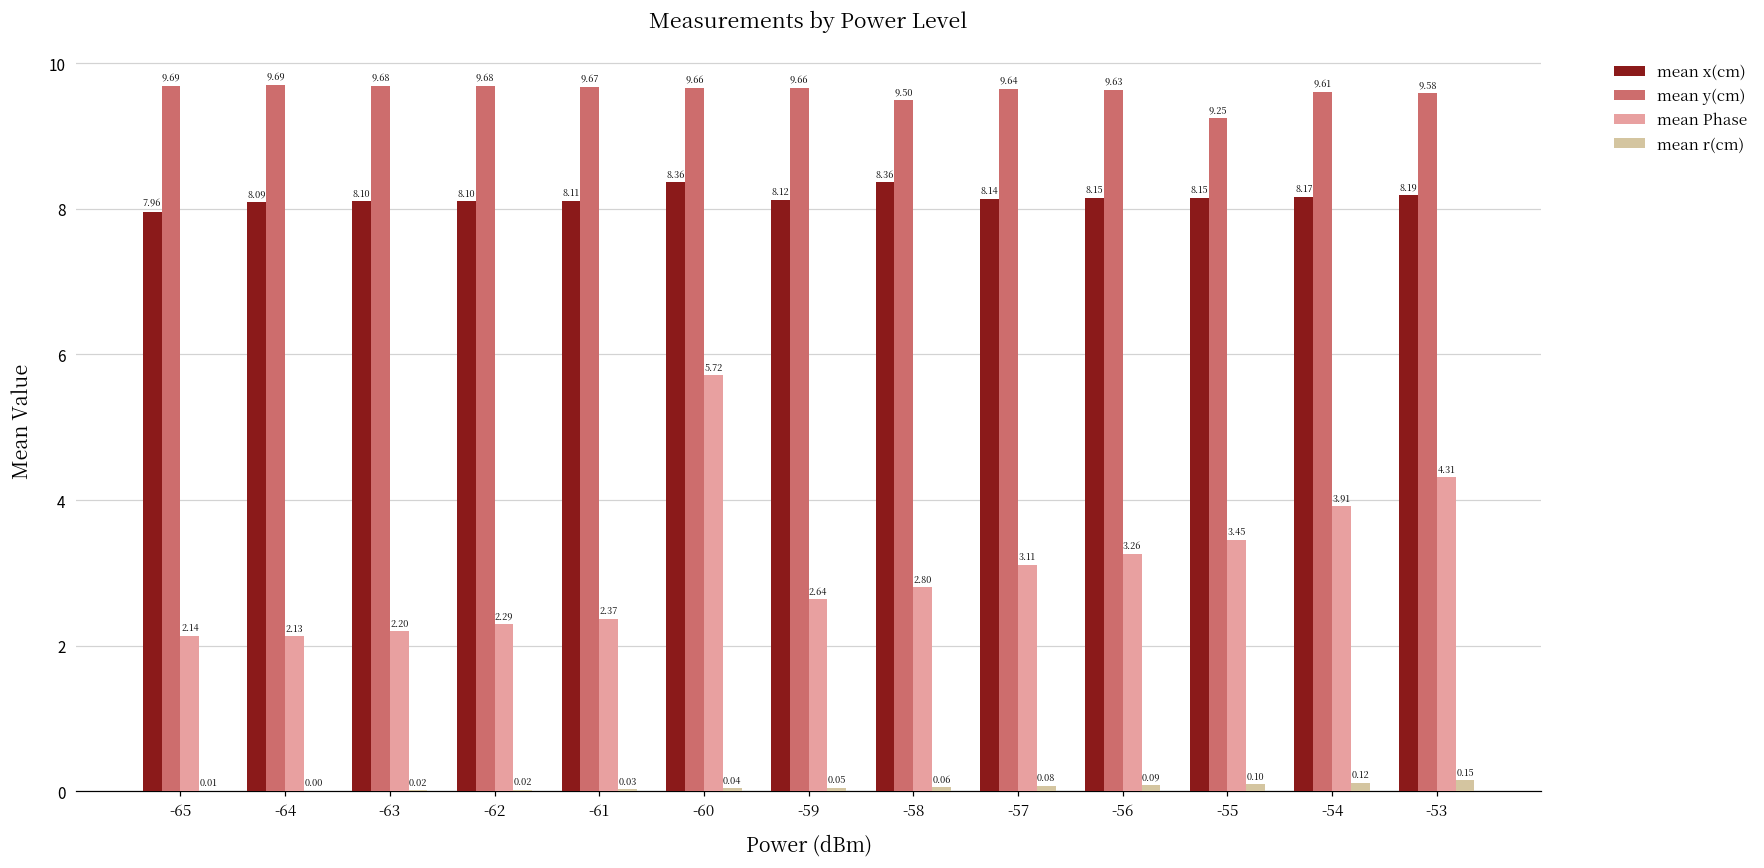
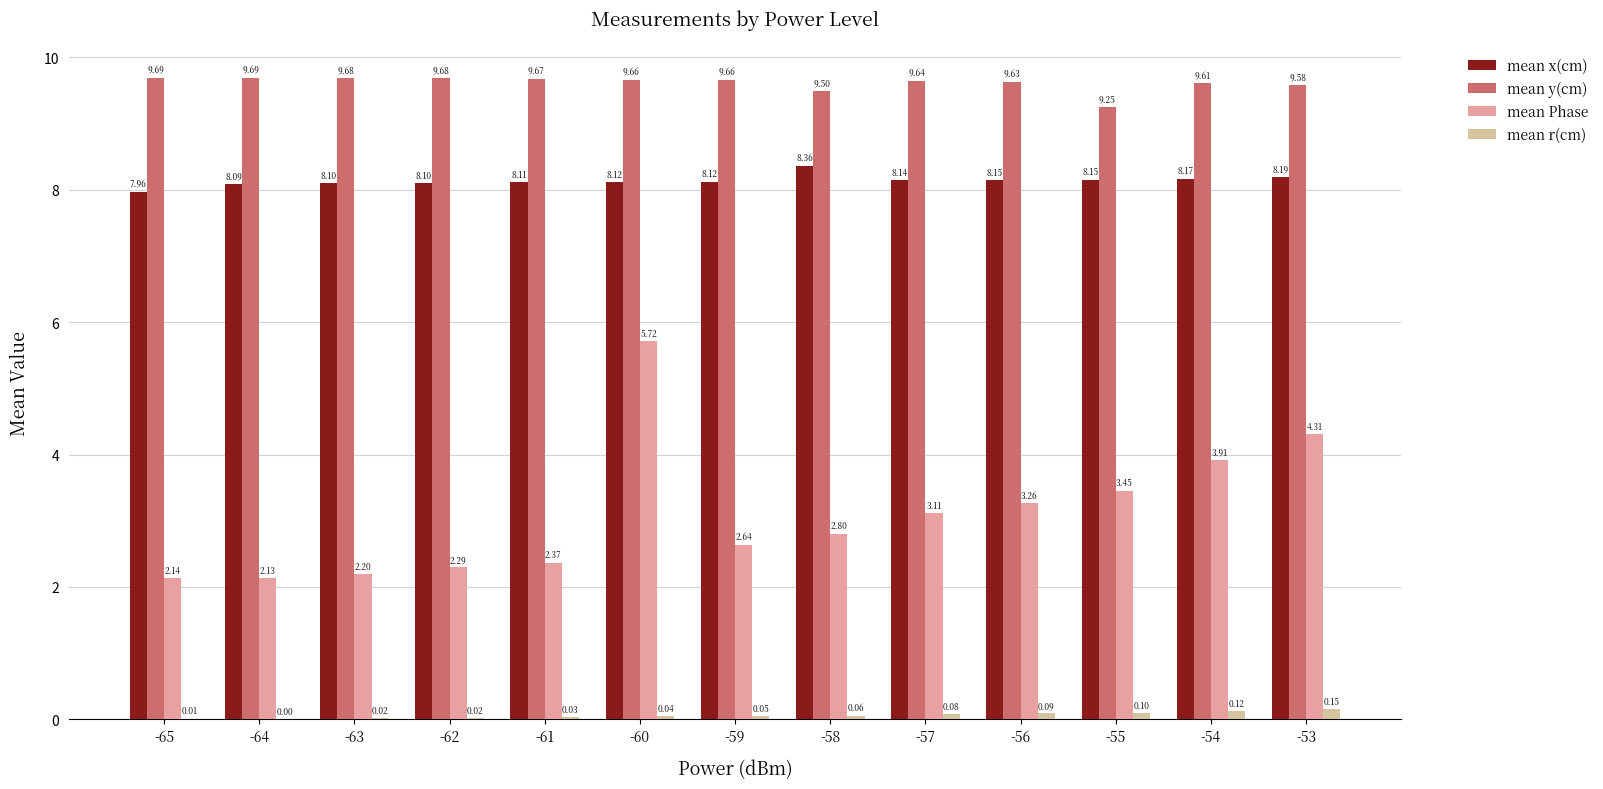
mean x(cm), -60: 8.36 -> 8.12
